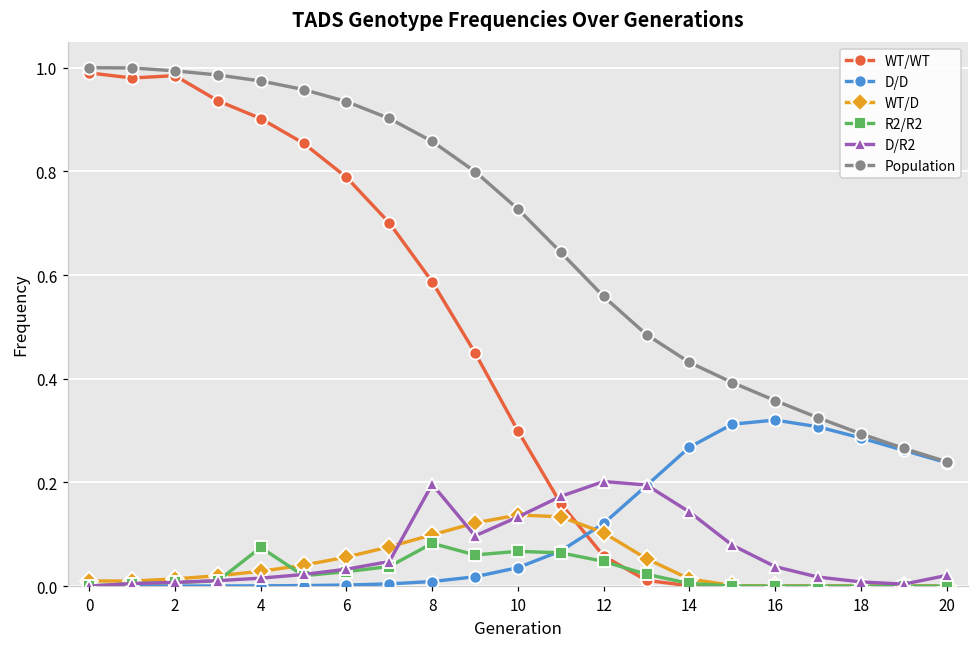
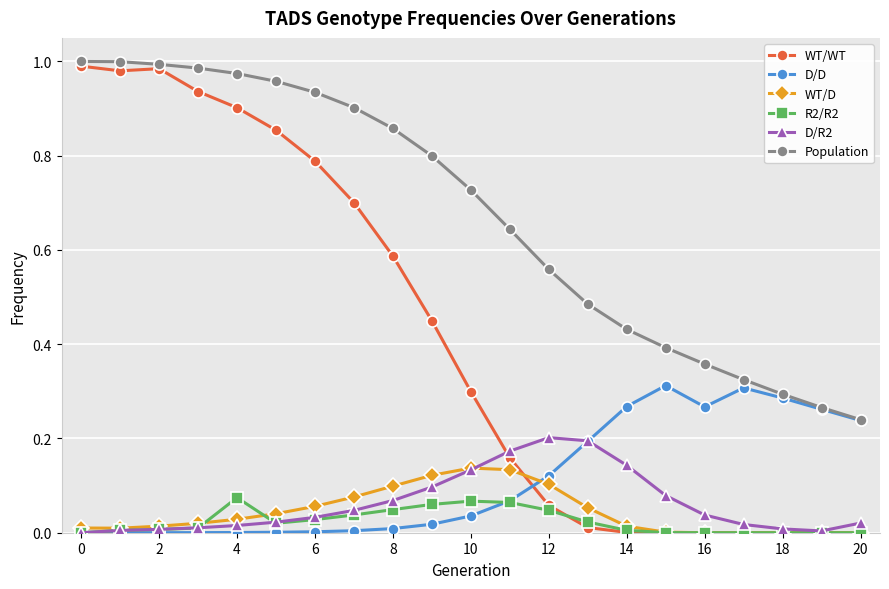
R2/R2, 8: 0.08 -> 0.05
D/R2, 8: 0.20 -> 0.07
D/D, 16: 0.32 -> 0.27
